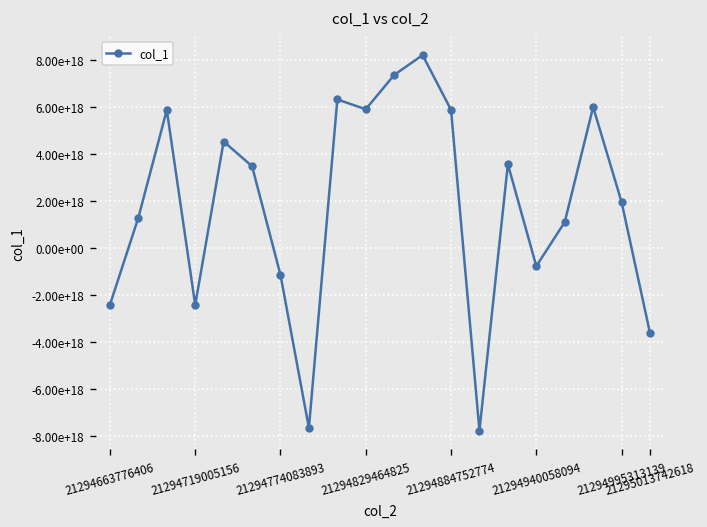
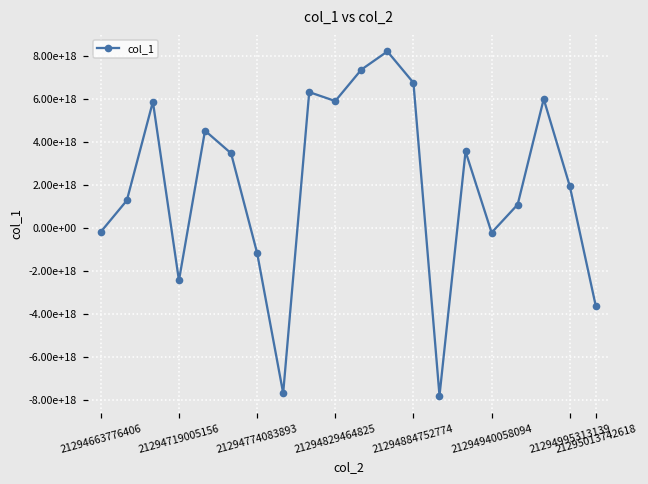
21294663776406: -2400000000000000000 -> -200000000000000000
21294884752774: 5900000000000000000 -> 6800000000000000000
21294940058094: -800000000000000000 -> -200000000000000000
